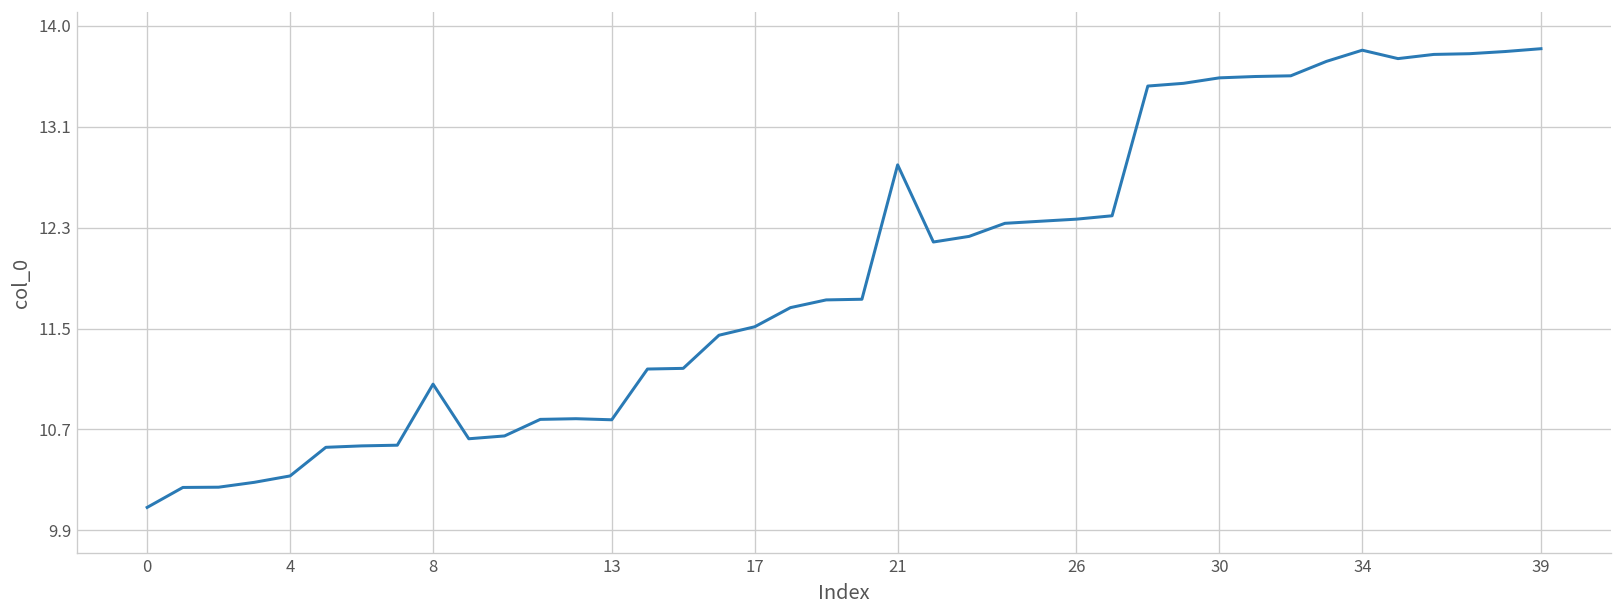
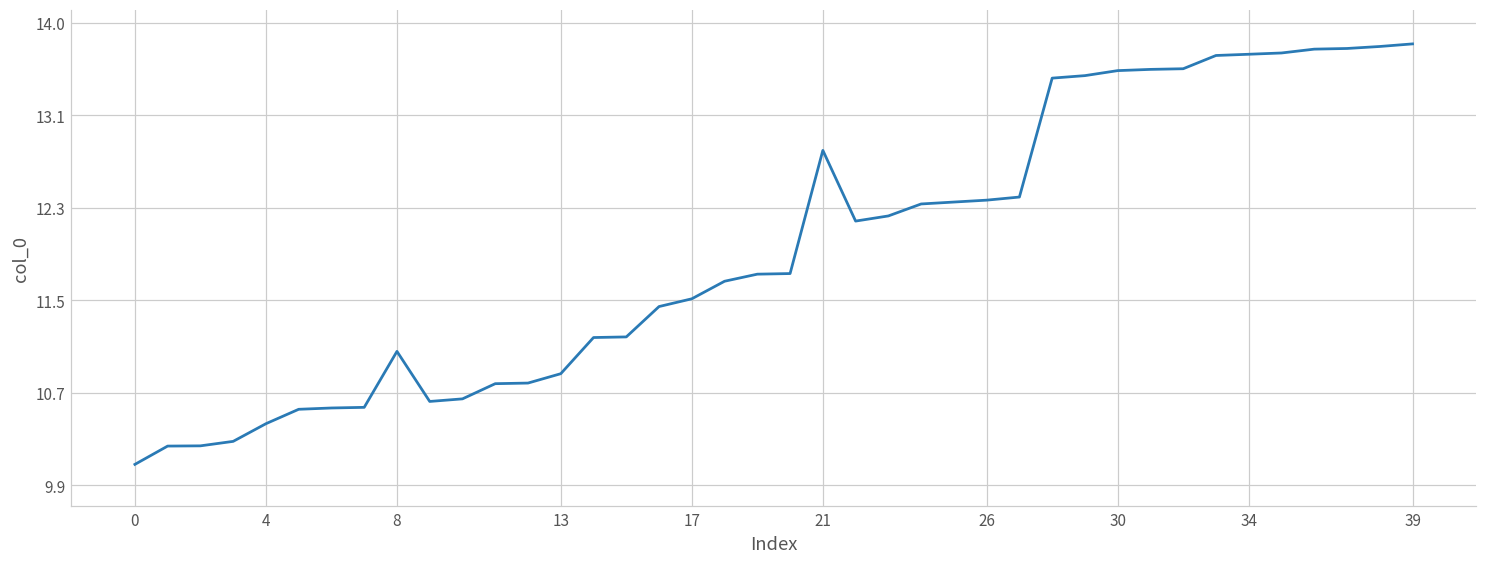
4: 10.30 -> 10.40
13: 10.75 -> 10.85
34: 13.77 -> 13.69
